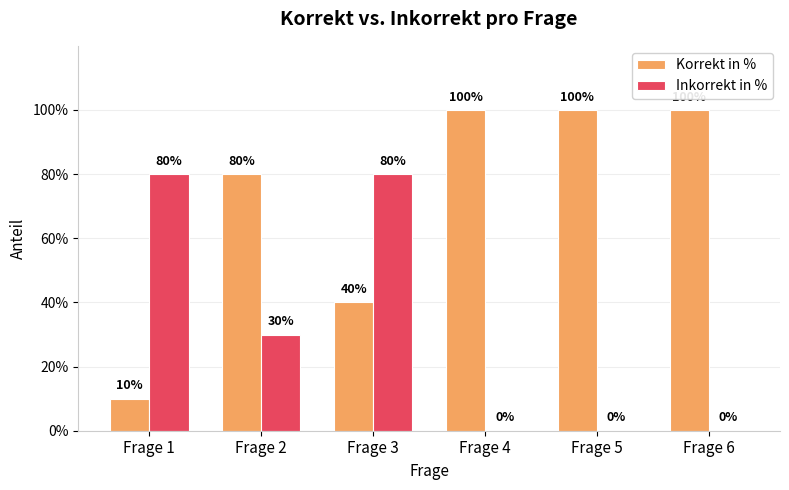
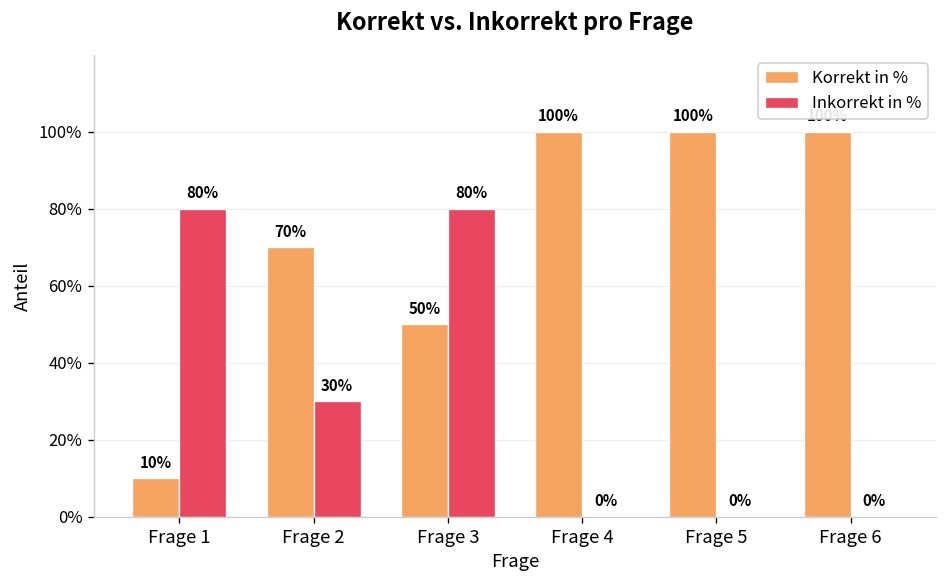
Korrekt in %, Frage 2: 80% -> 70%
Korrekt in %, Frage 3: 40% -> 50%
